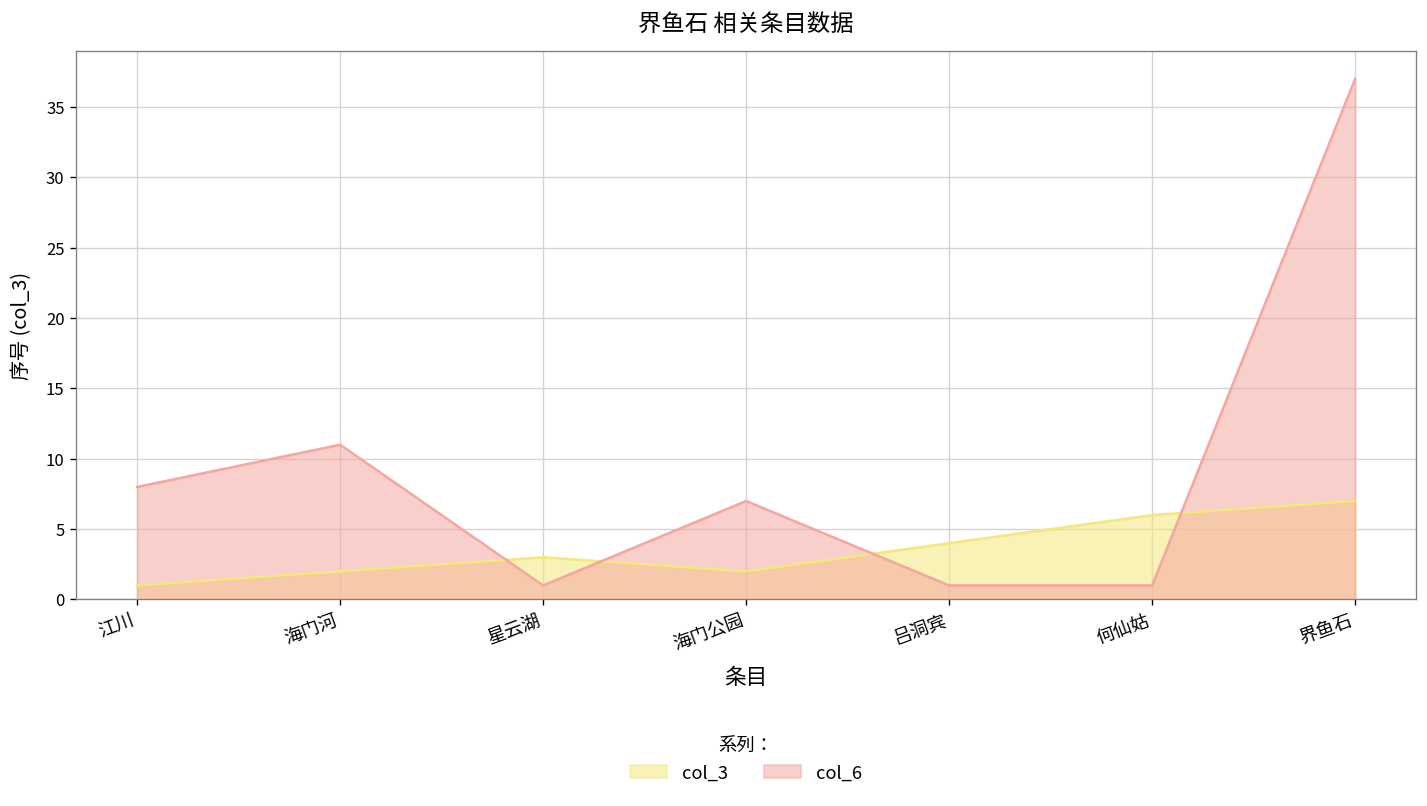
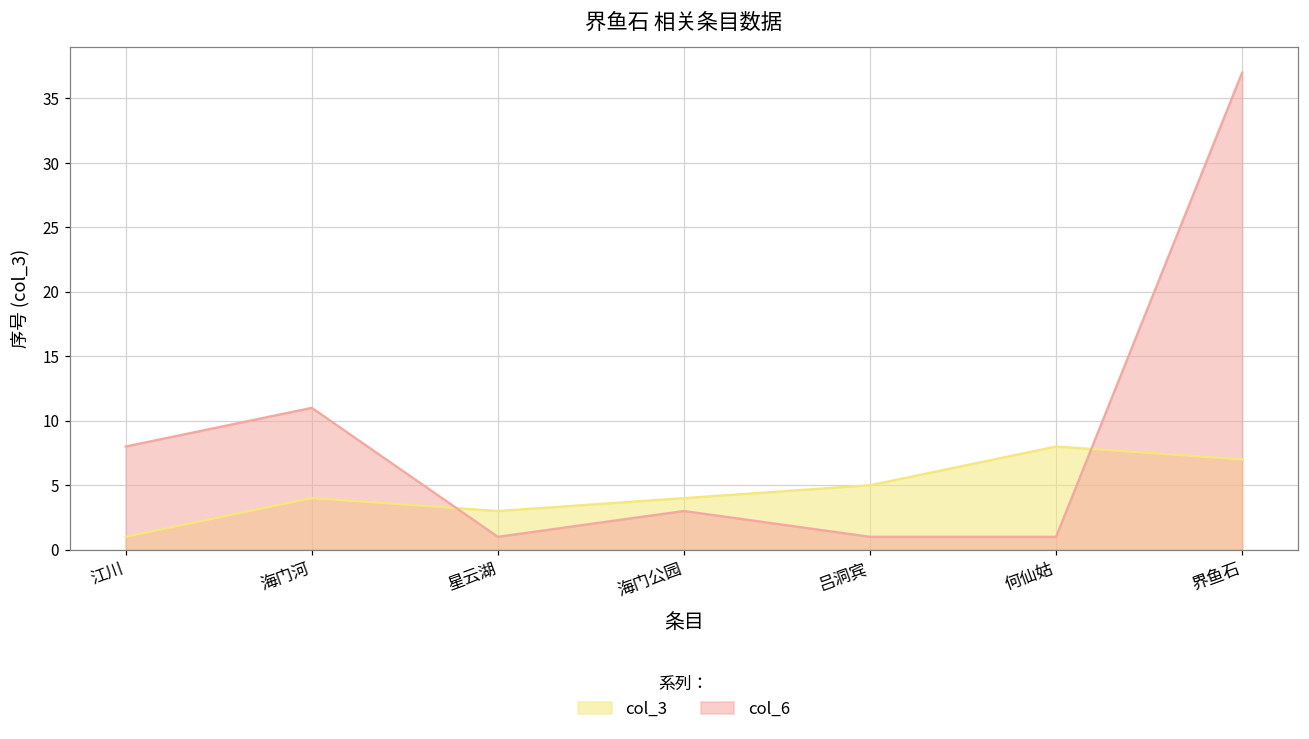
col_3, 海门河: 2 -> 4
col_3, 海门公园: 2 -> 4
col_6, 海门公园: 7 -> 3
col_3, 吕洞宾: 4 -> 5
col_3, 何仙姑: 6 -> 8
